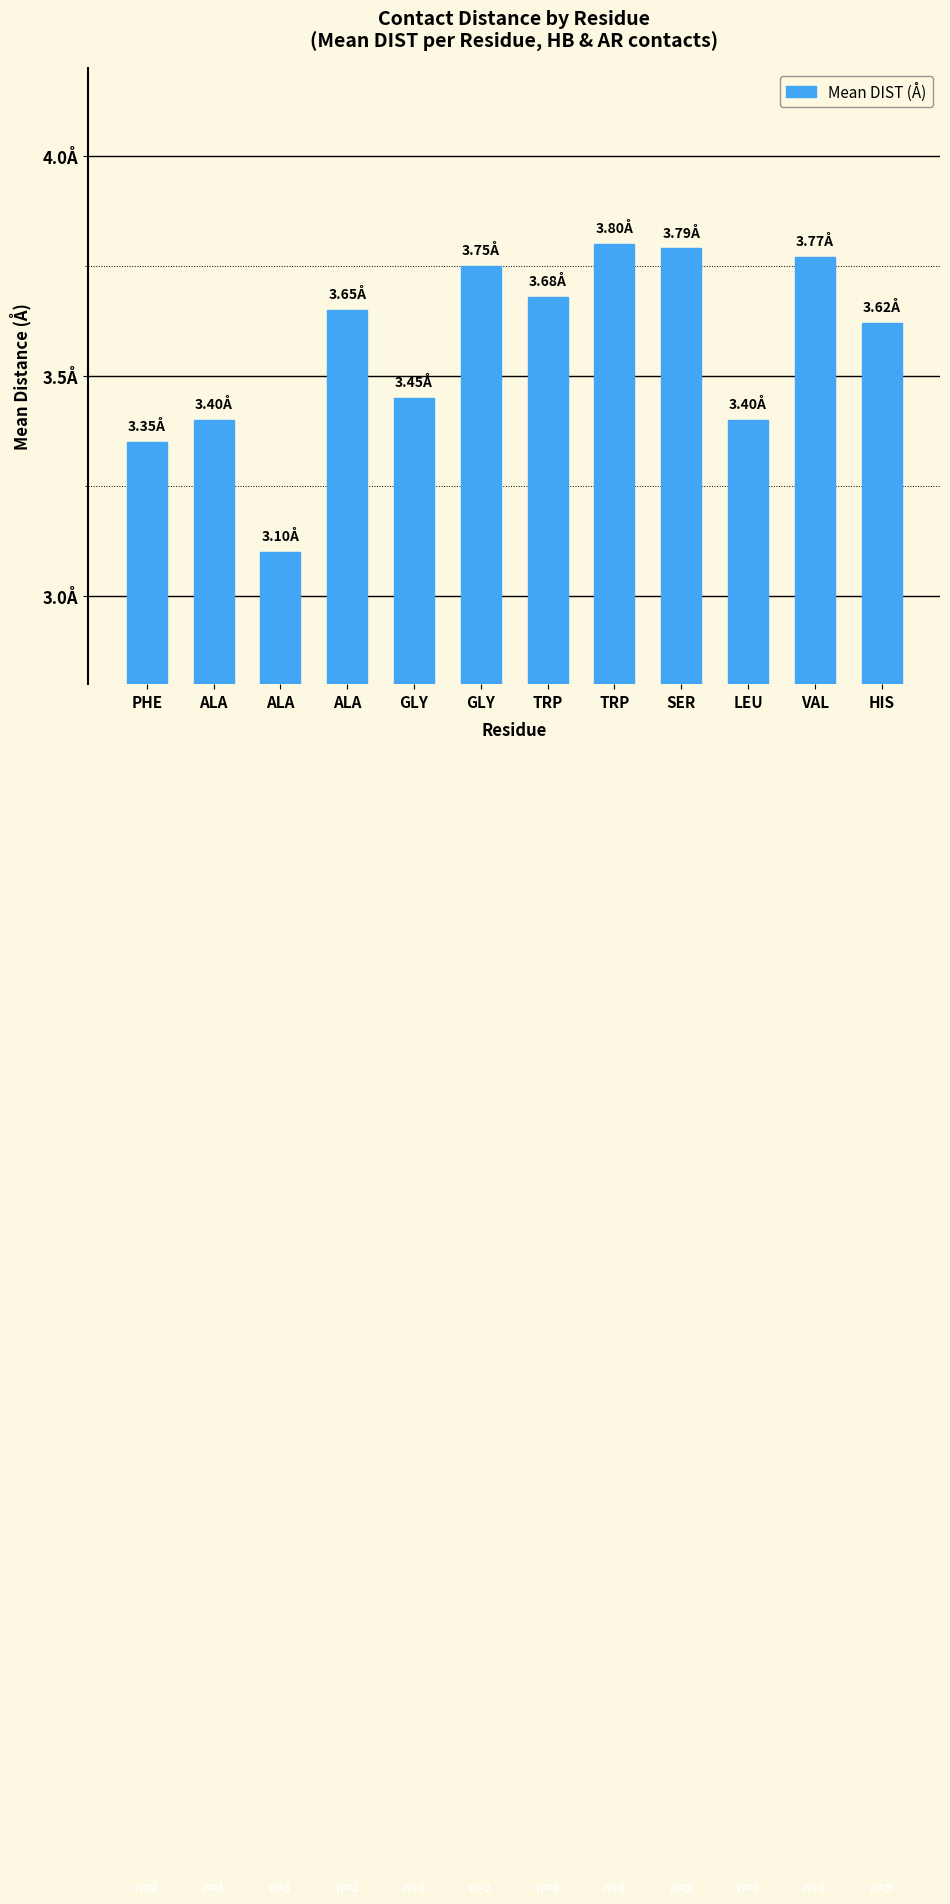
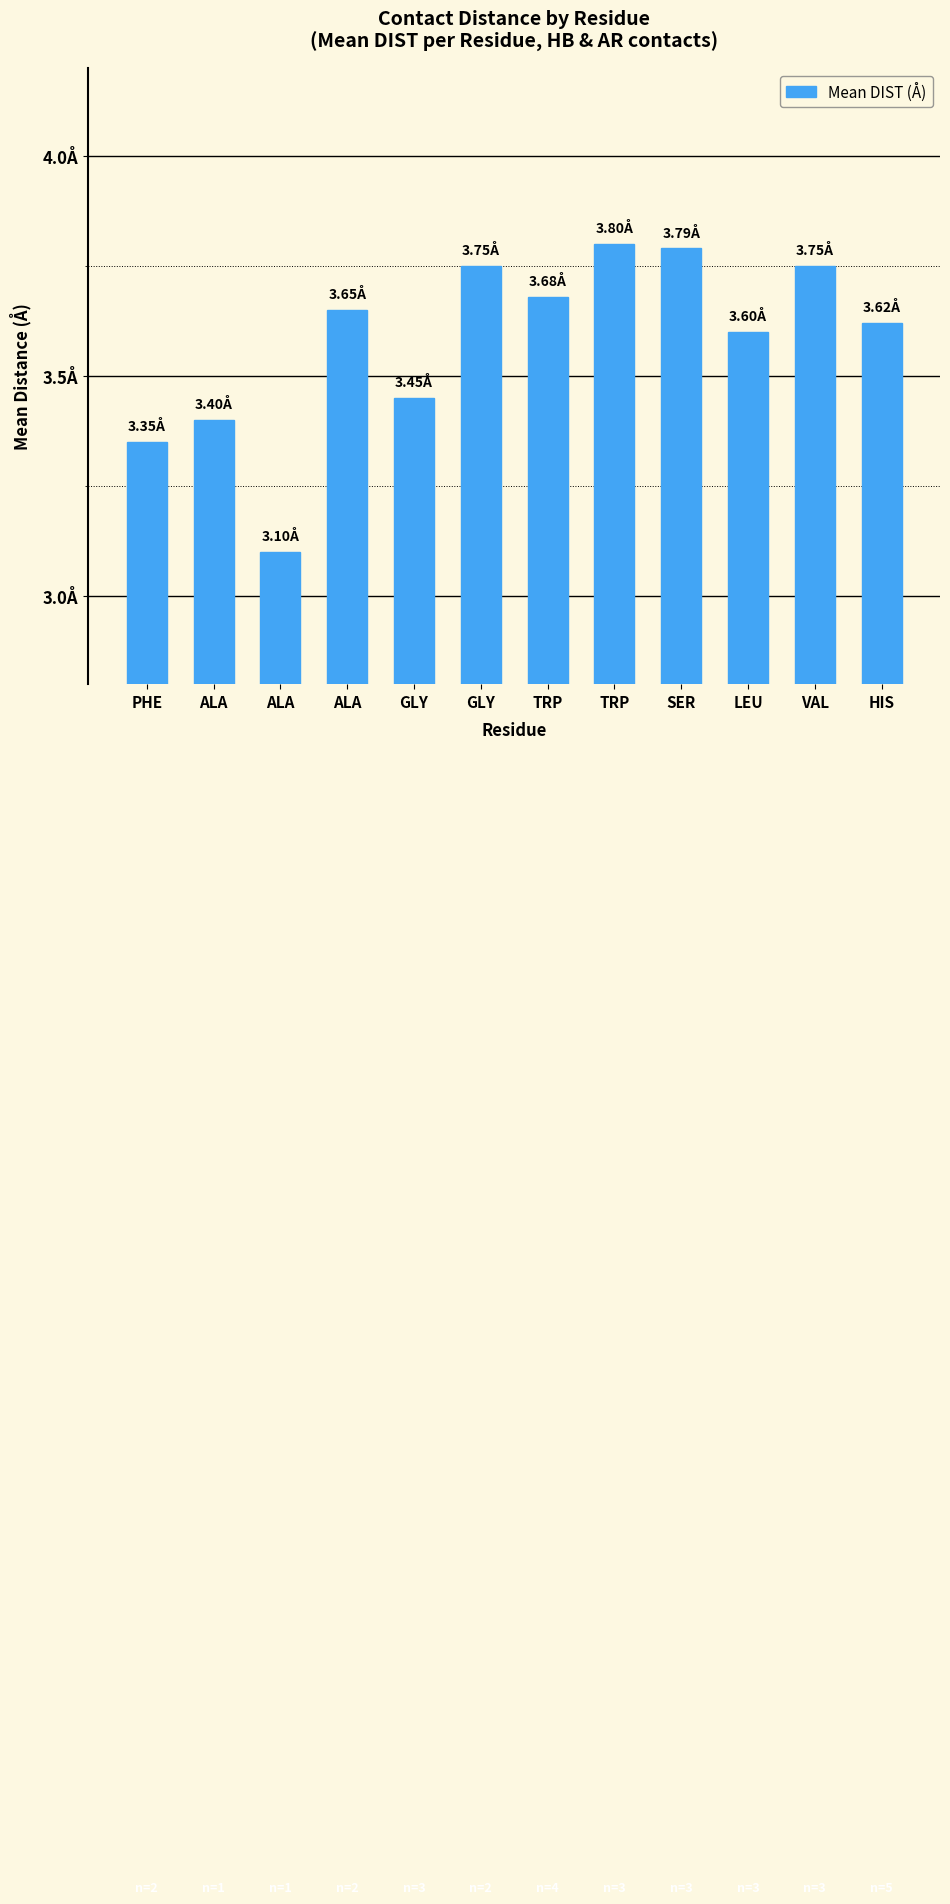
LEU: 3.40Å -> 3.60Å
VAL: 3.77Å -> 3.75Å
